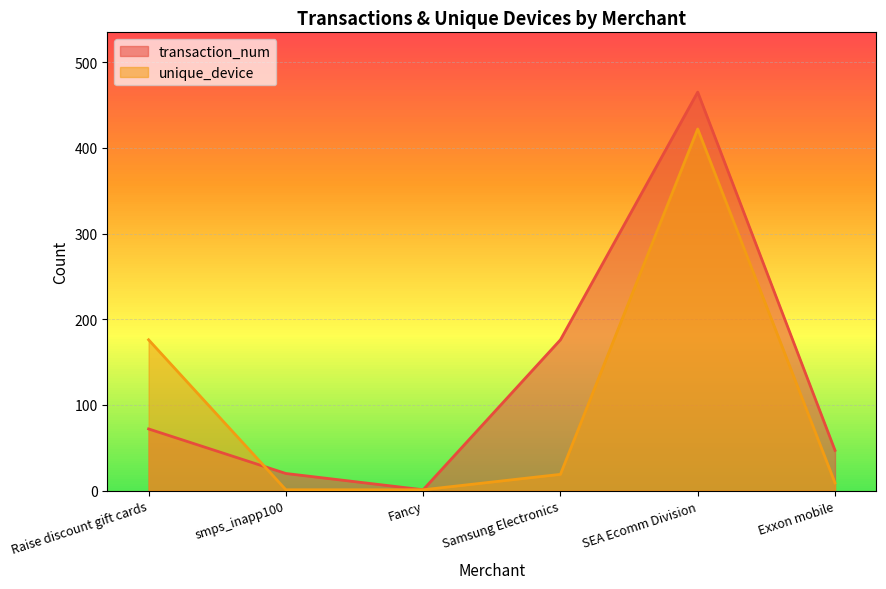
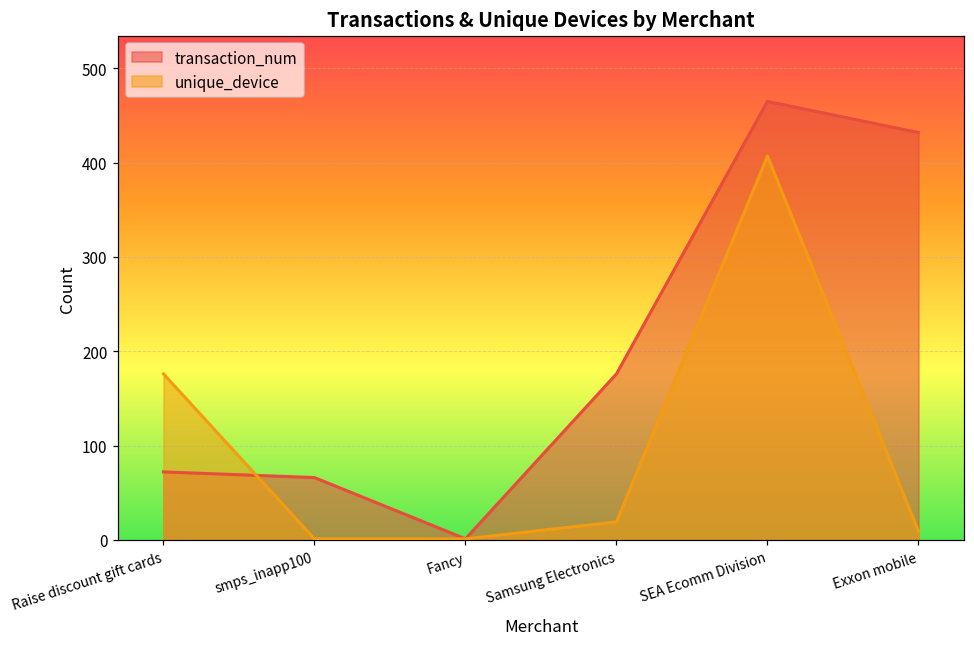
transaction_num, smps_inapp100: 20 -> 70
unique_device, SEA Ecomm Division: 420 -> 410
transaction_num, Exxon mobile: 50 -> 430
